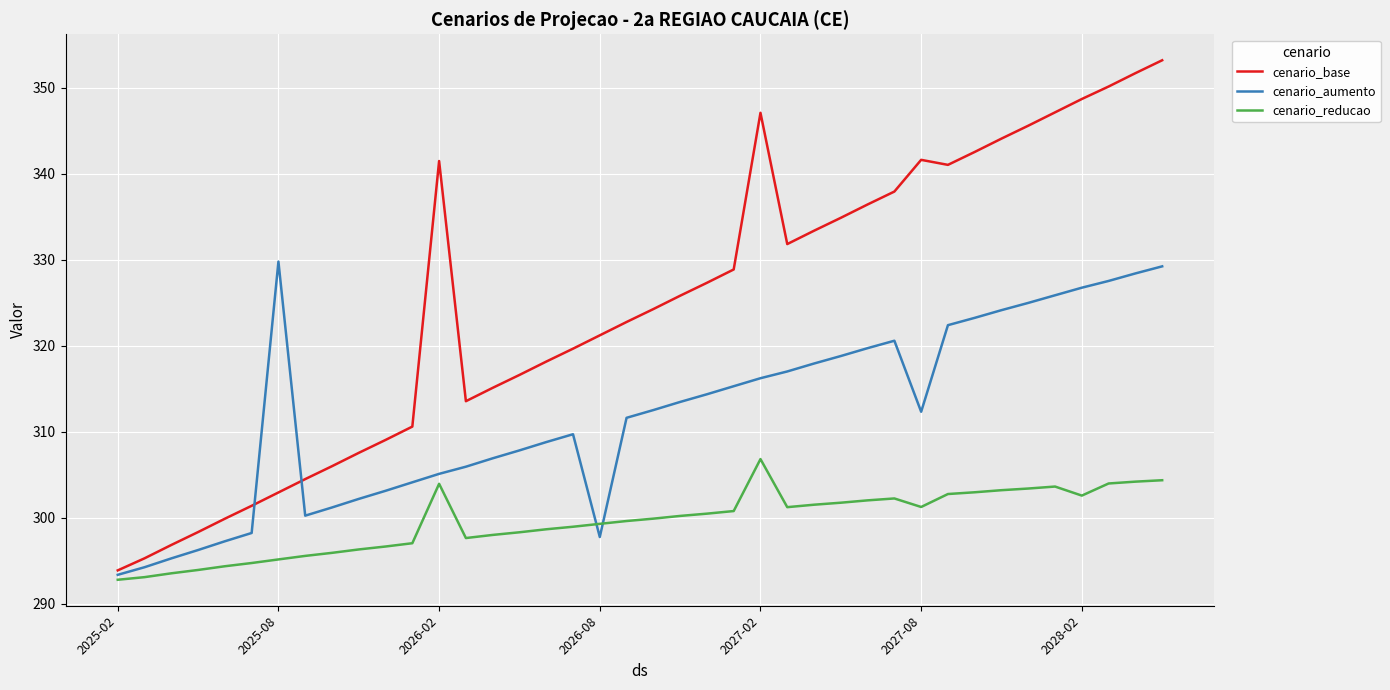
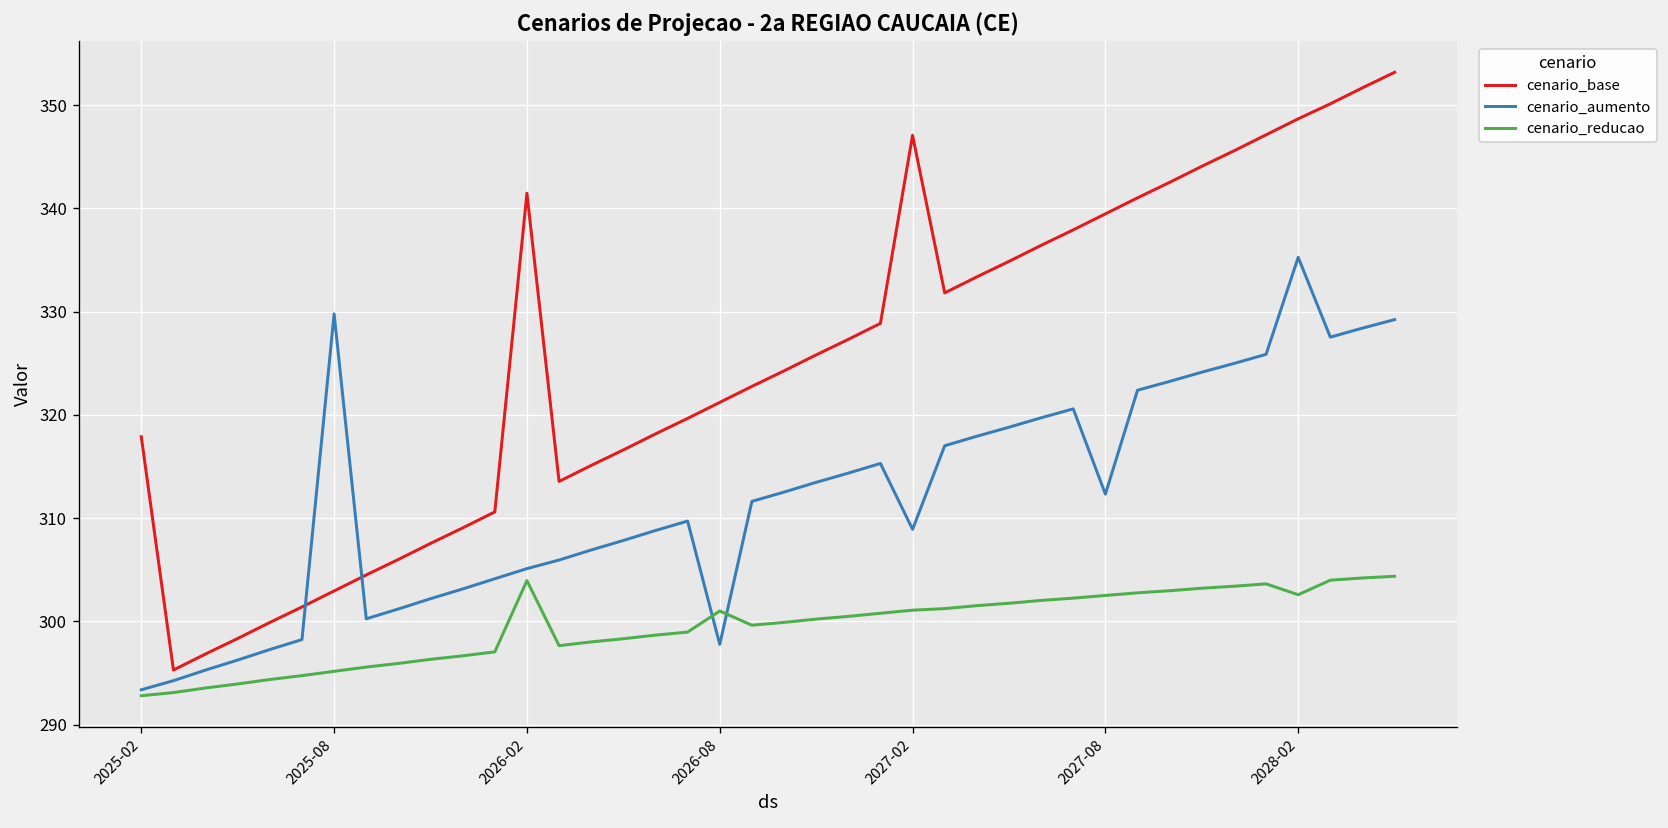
cenario_base, 2025-02: 294 -> 318
cenario_reducao, 2026-08: 299 -> 301
cenario_aumento, 2027-02: 316 -> 309
cenario_reducao, 2027-02: 307 -> 301
cenario_base, 2027-08: 342 -> 339
cenario_reducao, 2027-08: 301 -> 303
cenario_aumento, 2028-02: 327 -> 335
